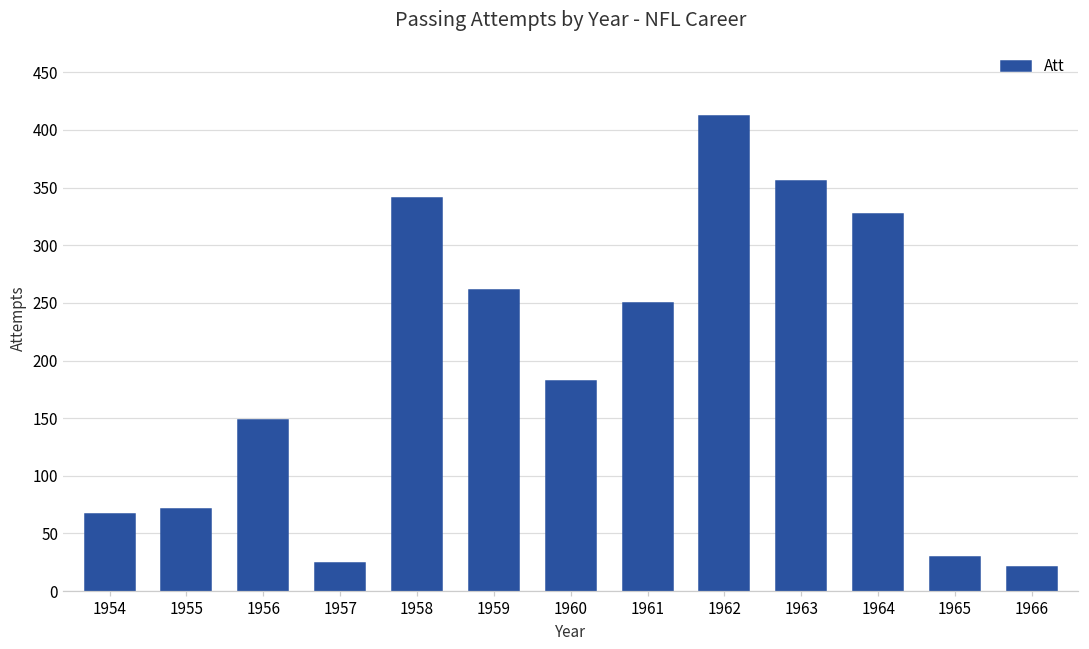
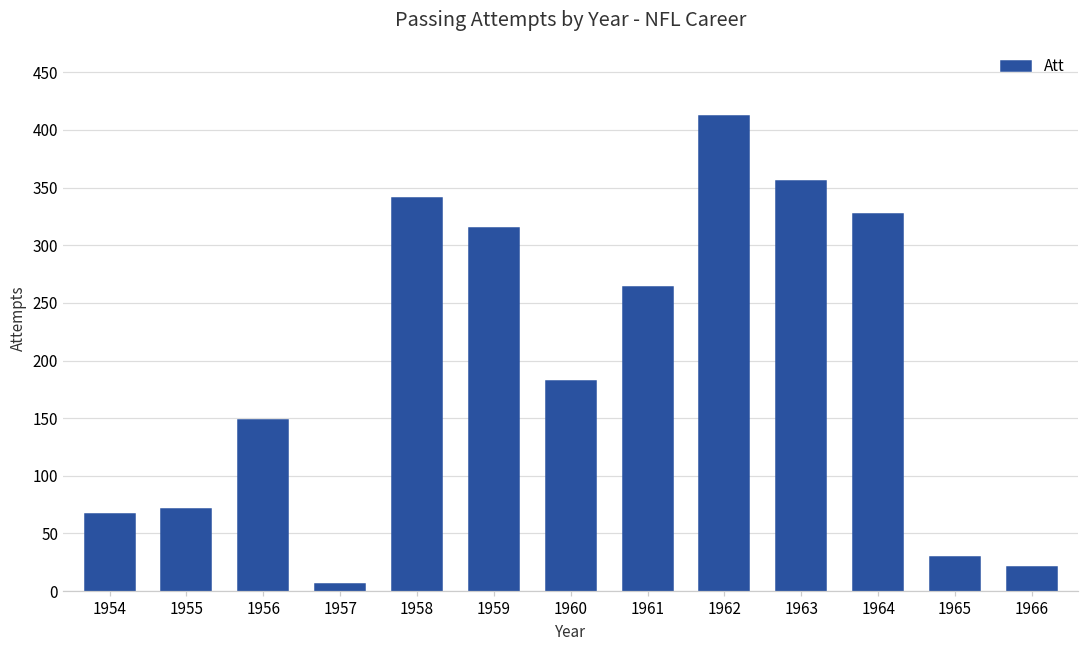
1957: 24 -> 6
1959: 261 -> 315
1961: 250 -> 264
